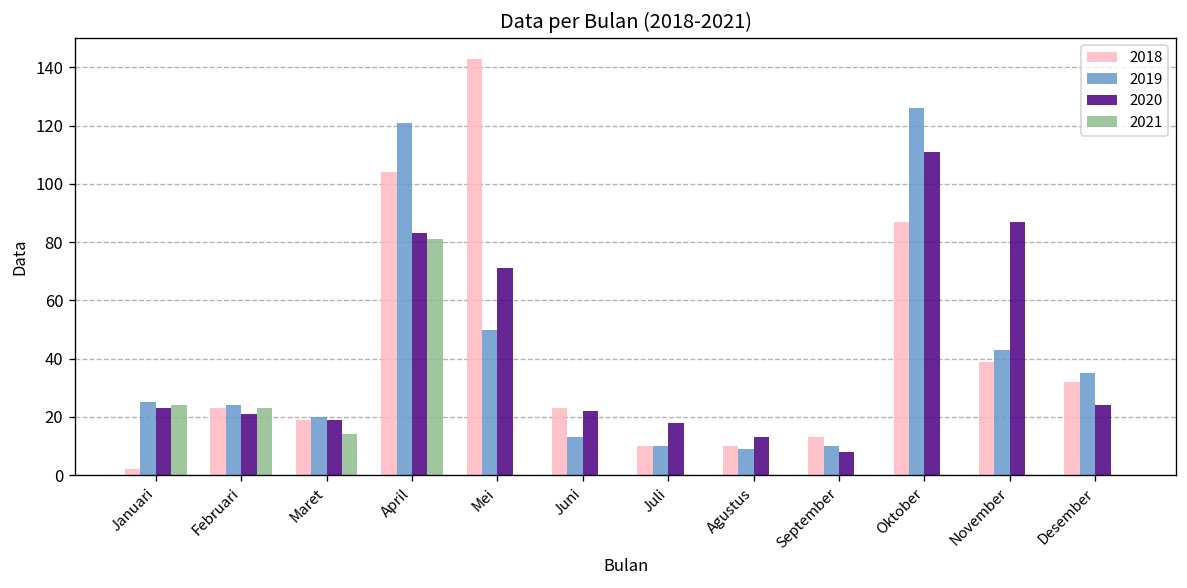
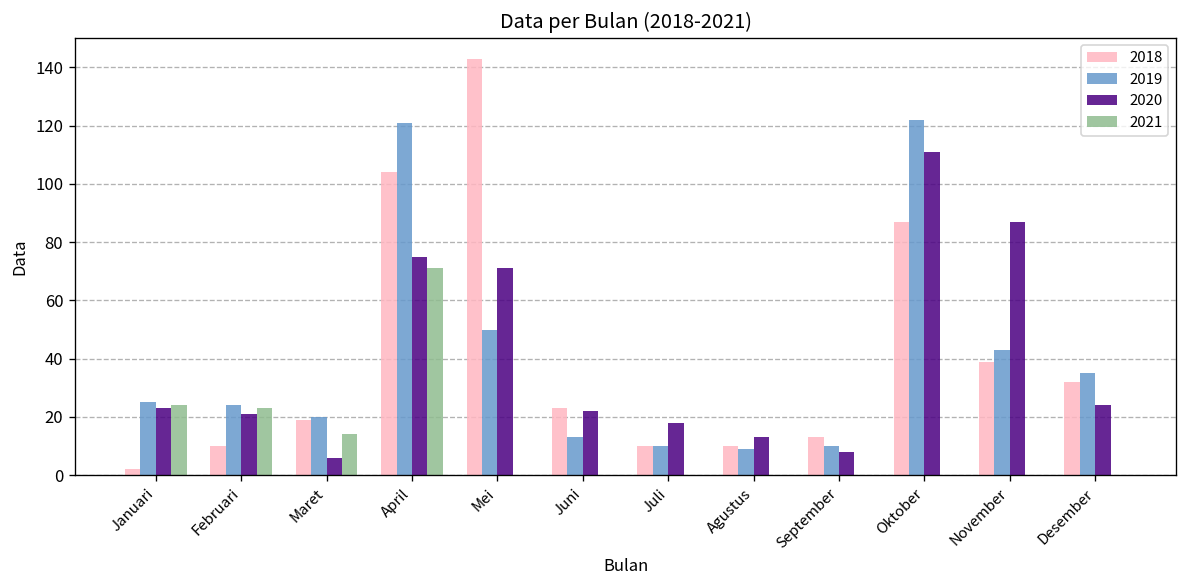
2018, Februari: 23 -> 10
2020, Maret: 19 -> 6
2020, April: 83 -> 75
2021, April: 81 -> 71
2019, Oktober: 126 -> 122
